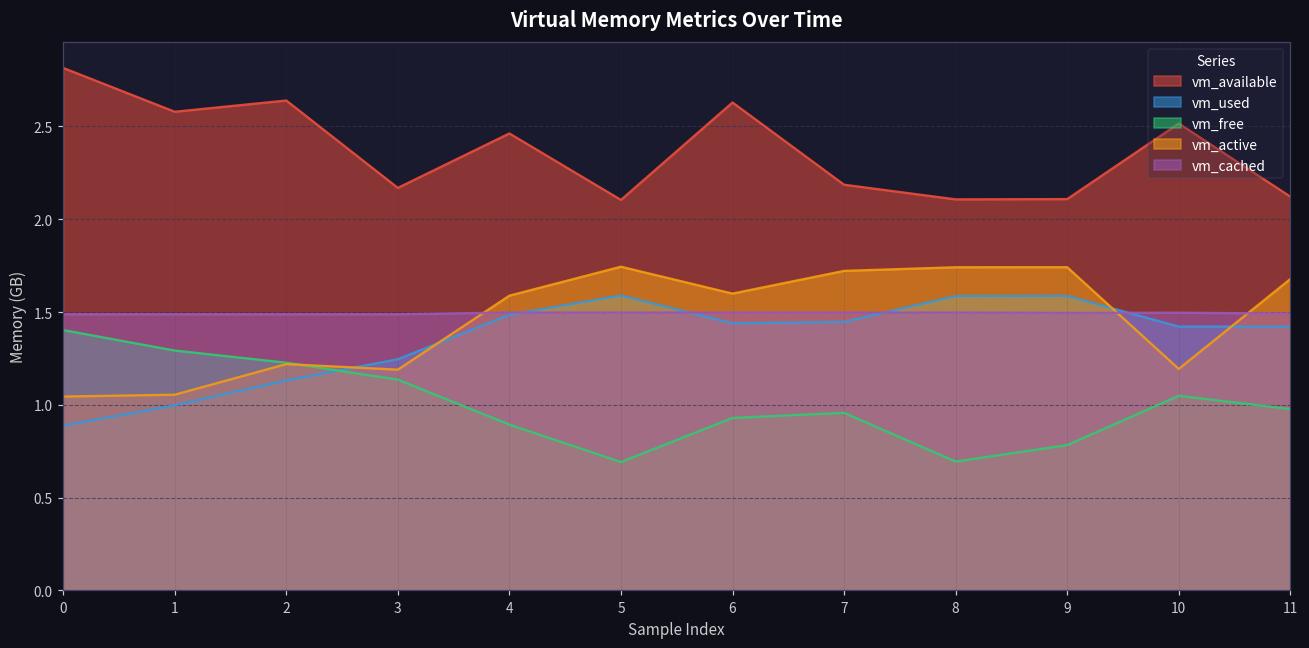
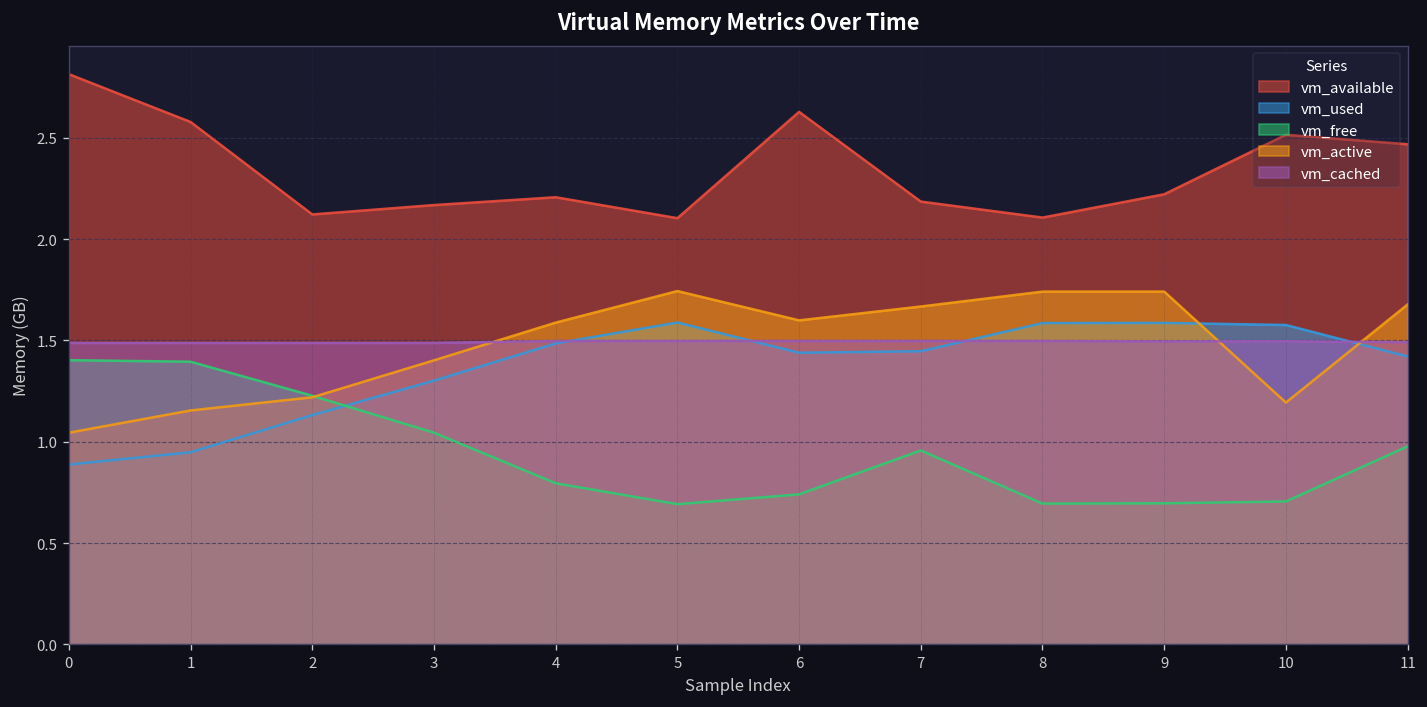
vm_used, 1: 1.00 -> 0.95
vm_free, 1: 1.29 -> 1.40
vm_active, 1: 1.05 -> 1.15
vm_available, 2: 2.64 -> 2.12
vm_used, 3: 1.25 -> 1.30
vm_free, 3: 1.14 -> 1.04
vm_active, 3: 1.19 -> 1.40
vm_available, 4: 2.46 -> 2.21
vm_free, 4: 0.89 -> 0.80
vm_free, 6: 0.93 -> 0.74
vm_active, 7: 1.72 -> 1.67
vm_available, 9: 2.11 -> 2.22
vm_free, 9: 0.78 -> 0.70
vm_used, 10: 1.42 -> 1.58
vm_free, 10: 1.05 -> 0.71
vm_available, 11: 2.12 -> 2.47
